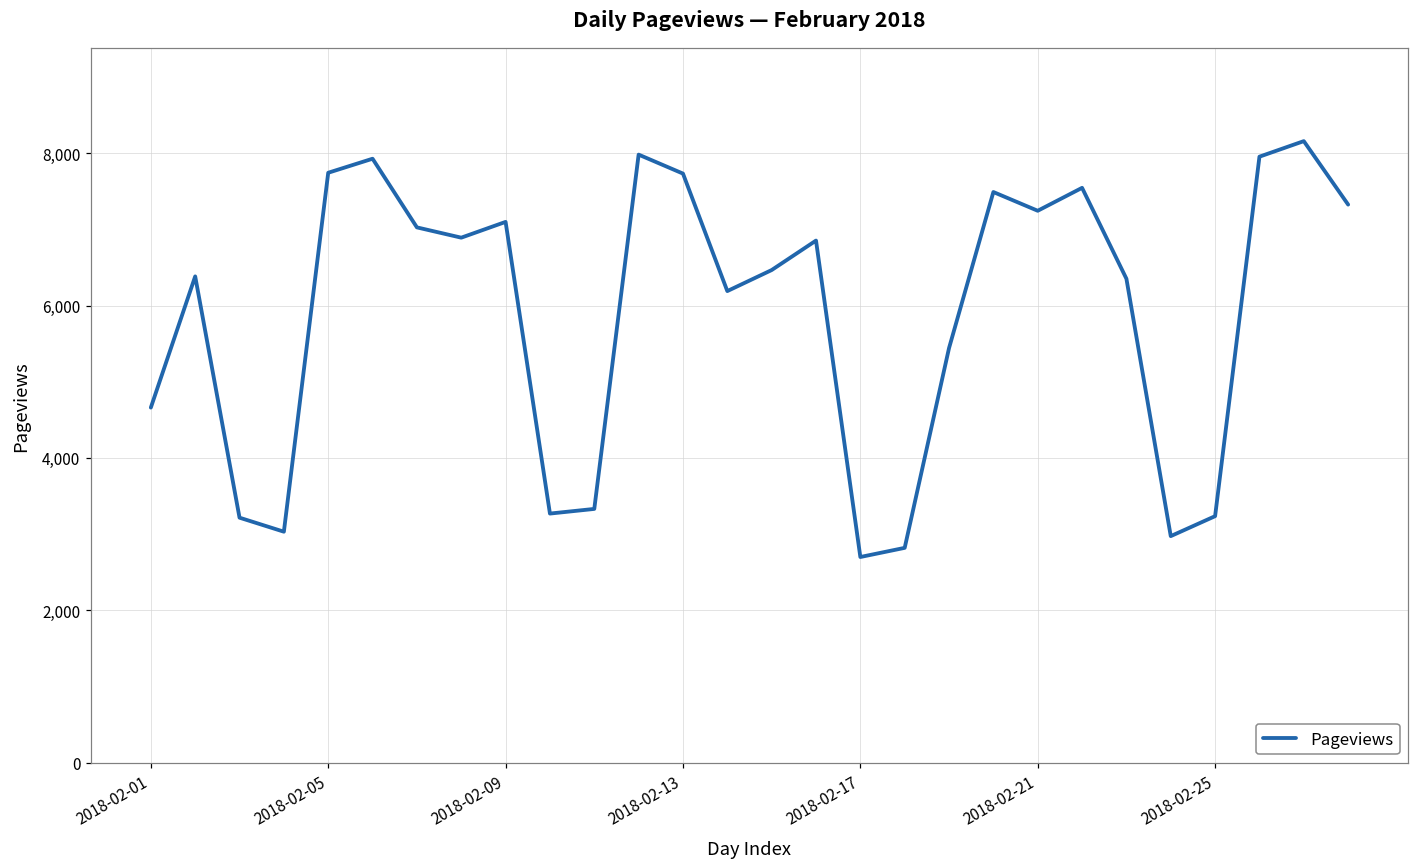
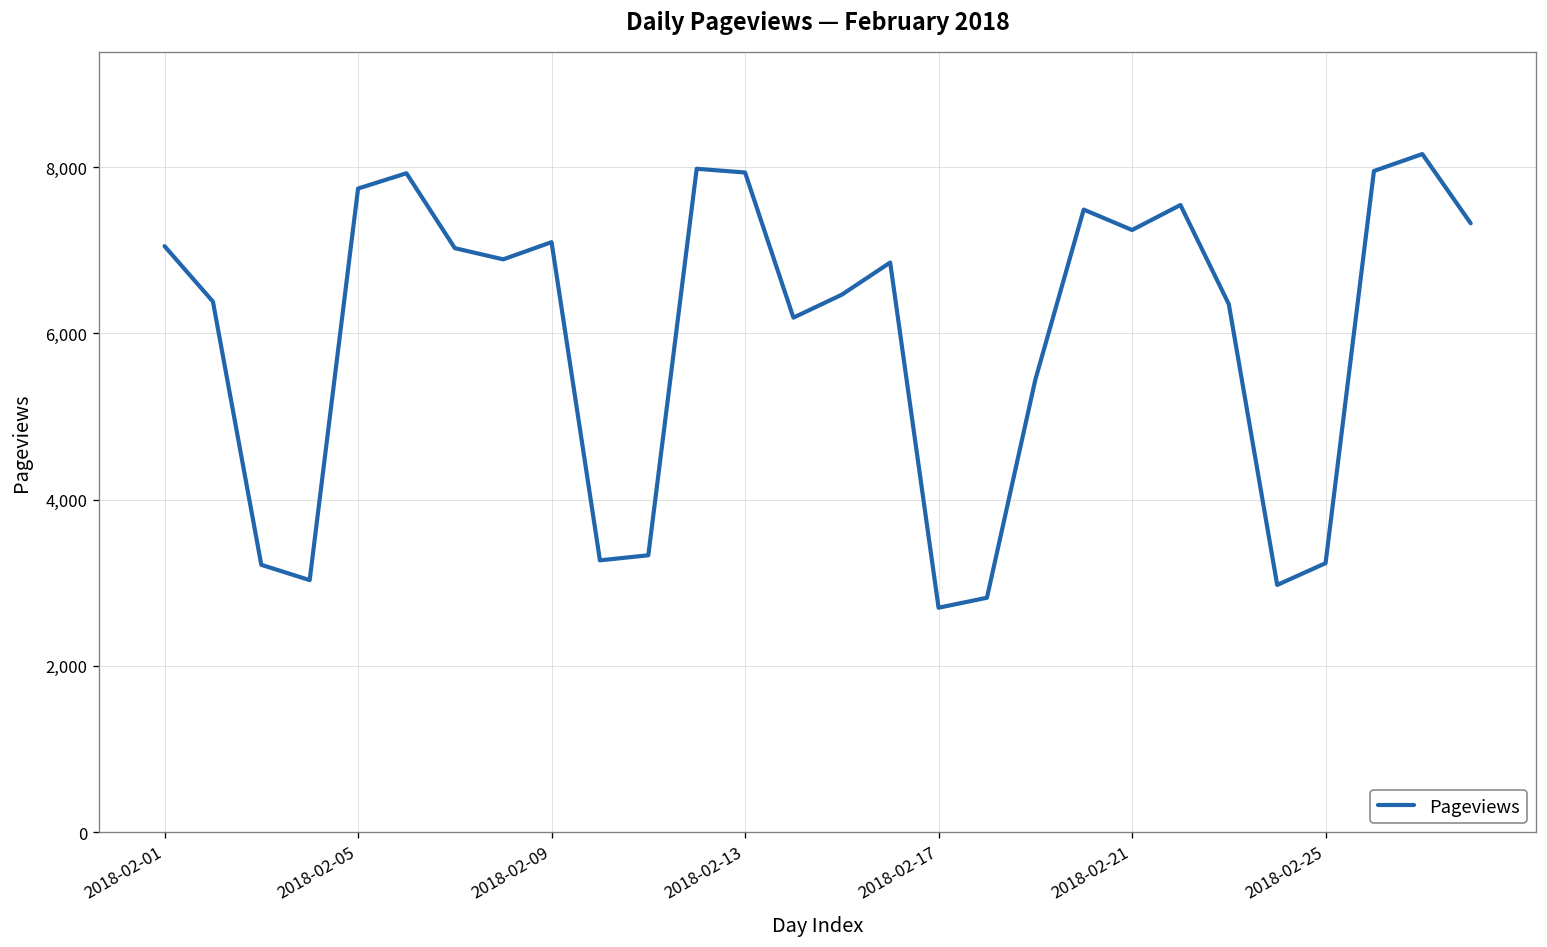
2018-02-01: 4,700 -> 7,100
2018-02-13: 7,700 -> 7,900
